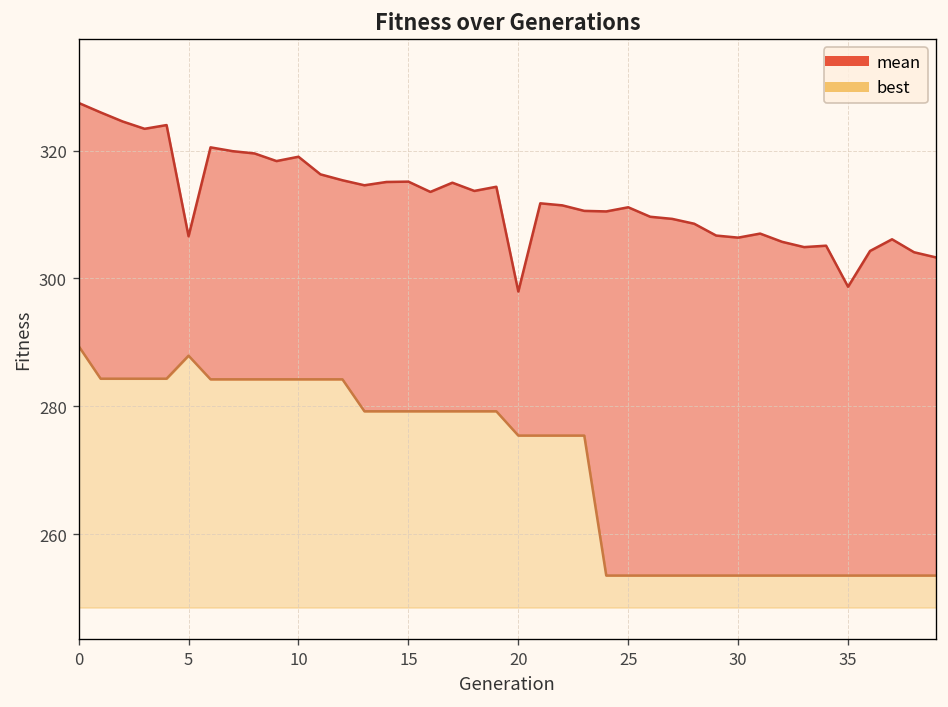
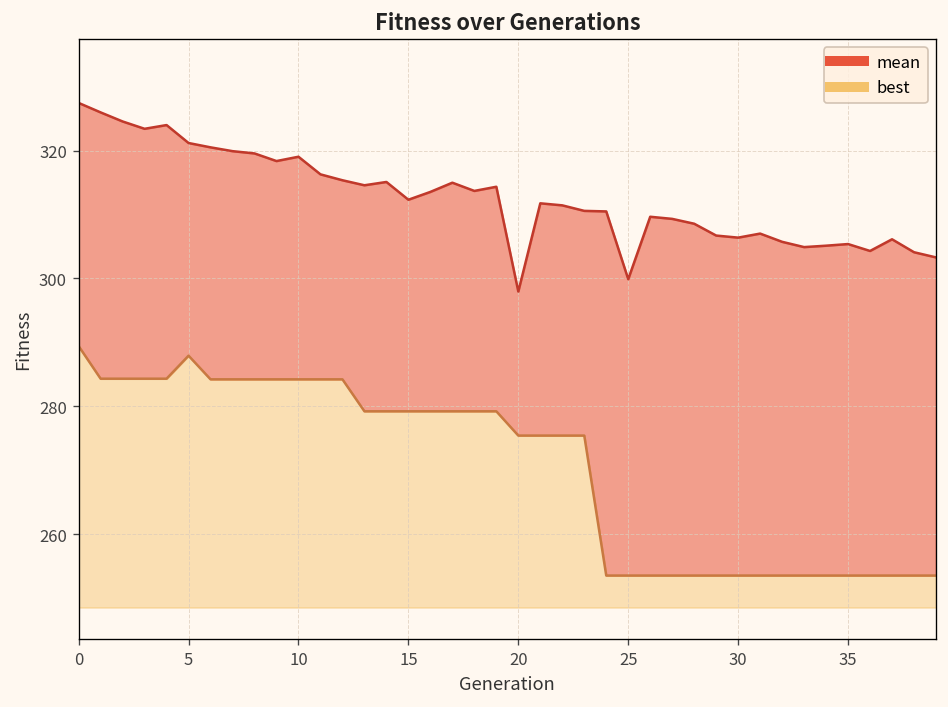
mean, 5: 307 -> 321
mean, 15: 315 -> 312
mean, 25: 311 -> 300
mean, 35: 299 -> 305
